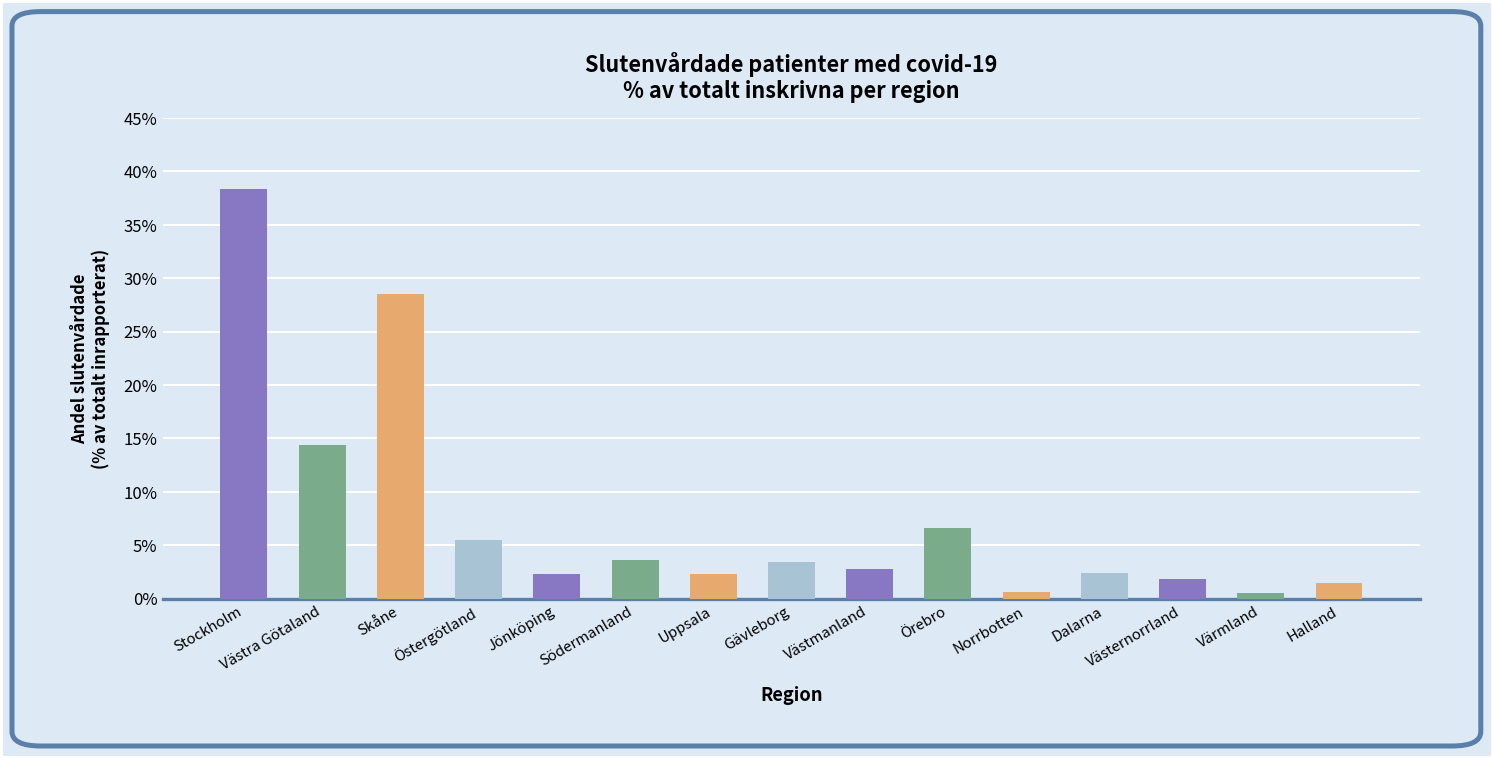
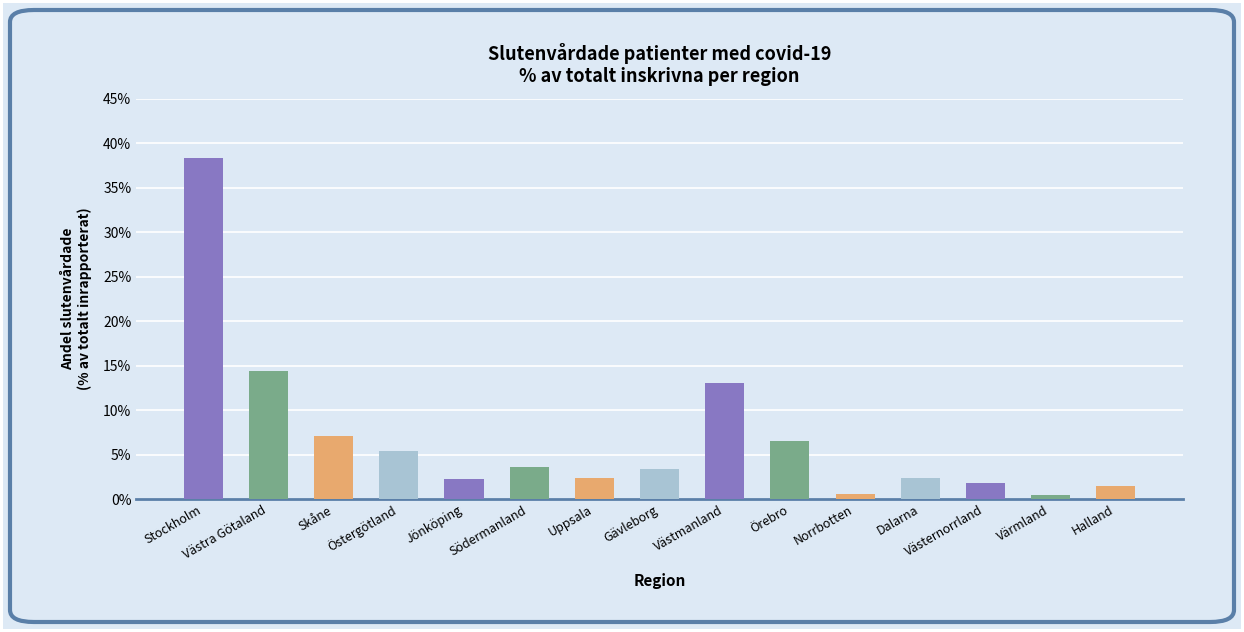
Skåne: 28% -> 7%
Västmanland: 3% -> 13%
